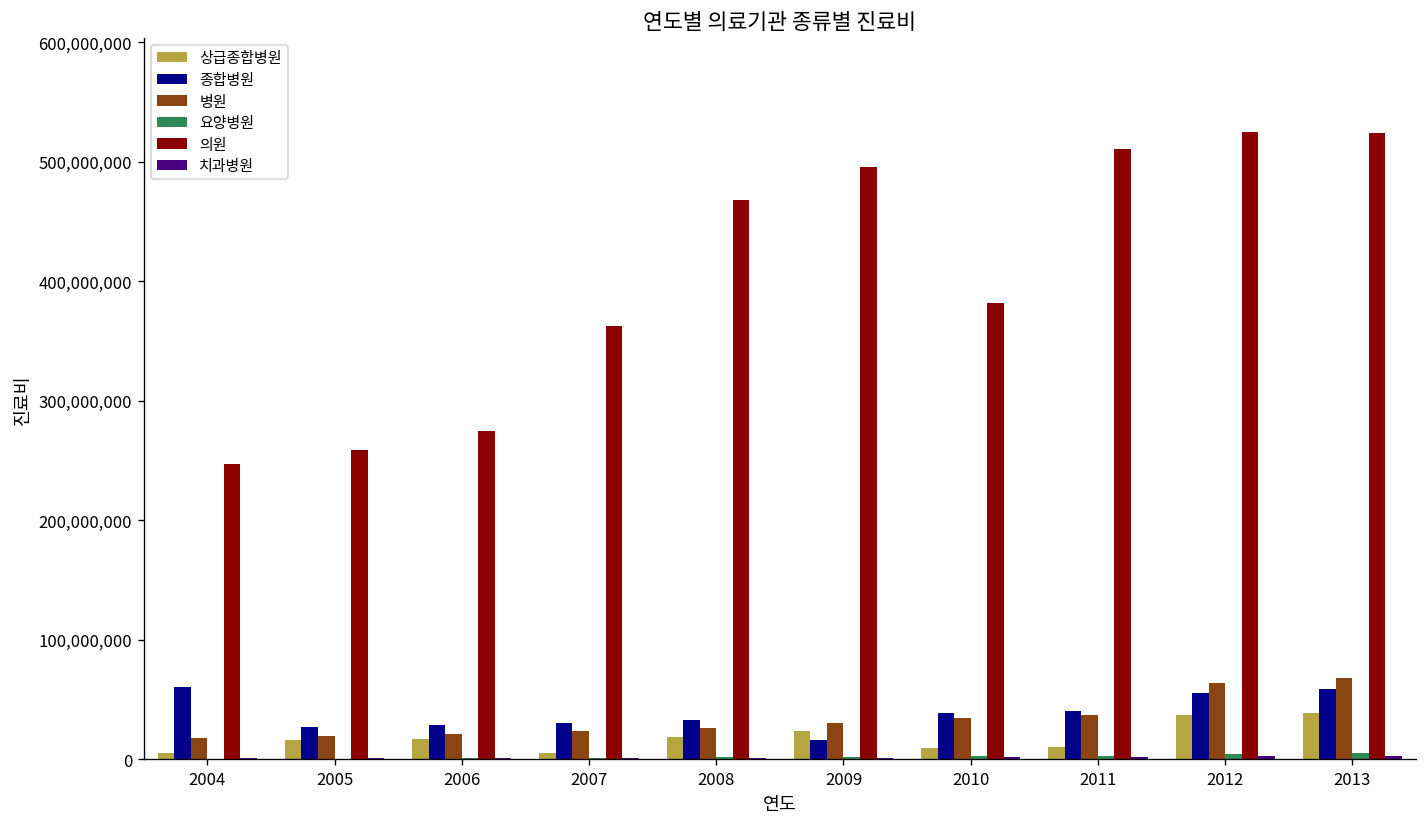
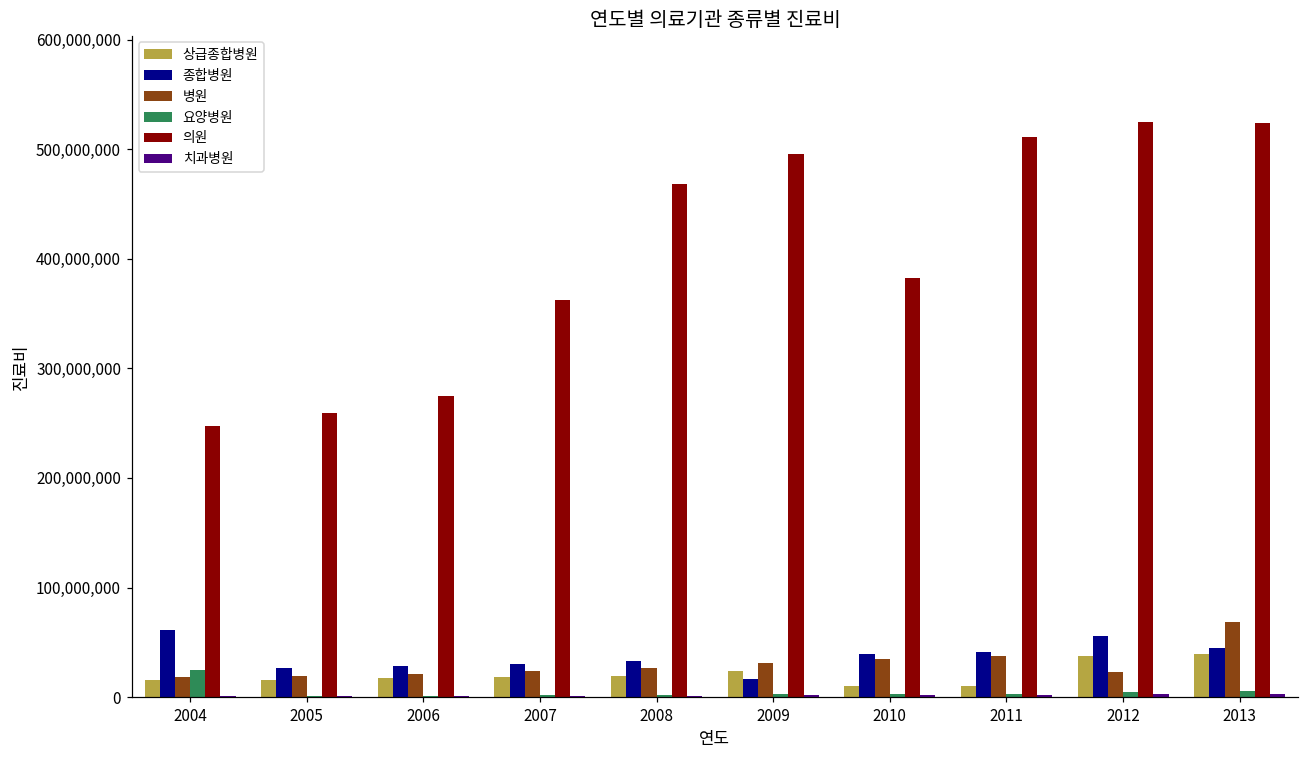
상급종합병원, 2004: 10,000,000 -> 20,000,000
요양병원, 2004: 0 -> 20,000,000
상급종합병원, 2007: 10,000,000 -> 20,000,000
병원, 2012: 60,000,000 -> 20,000,000
종합병원, 2013: 60,000,000 -> 40,000,000
